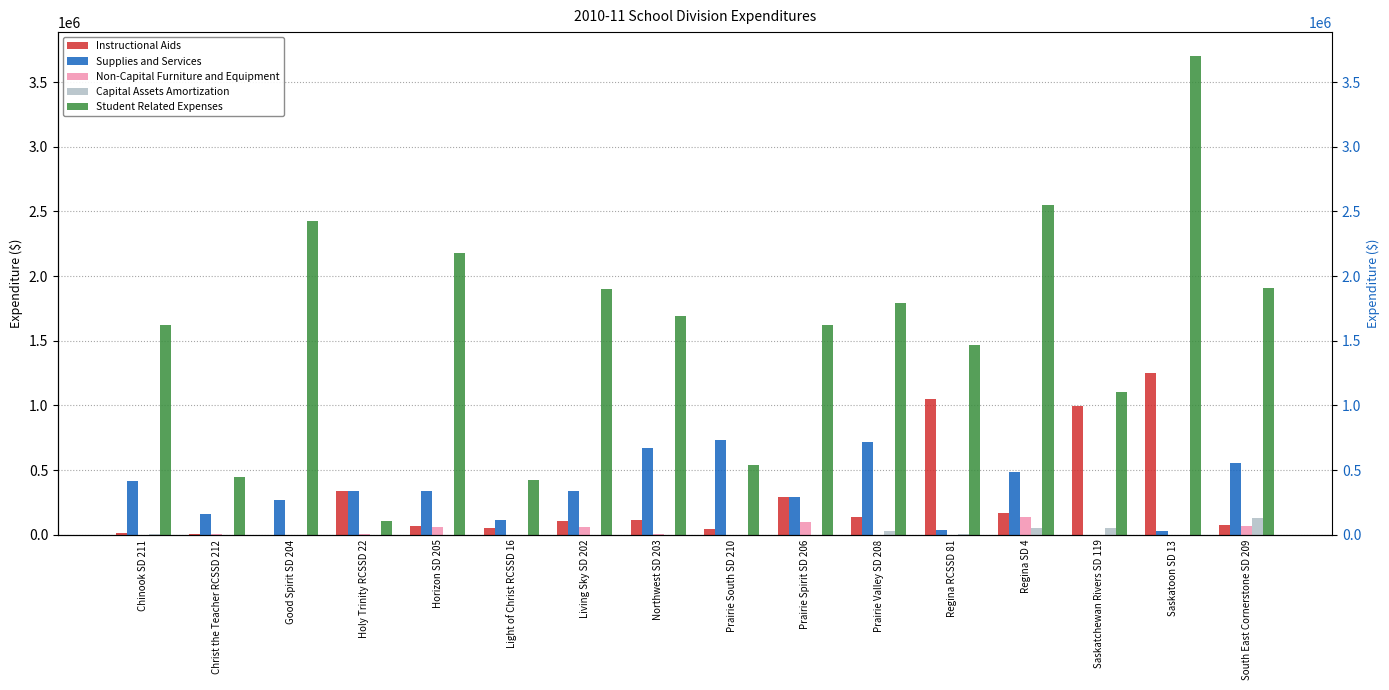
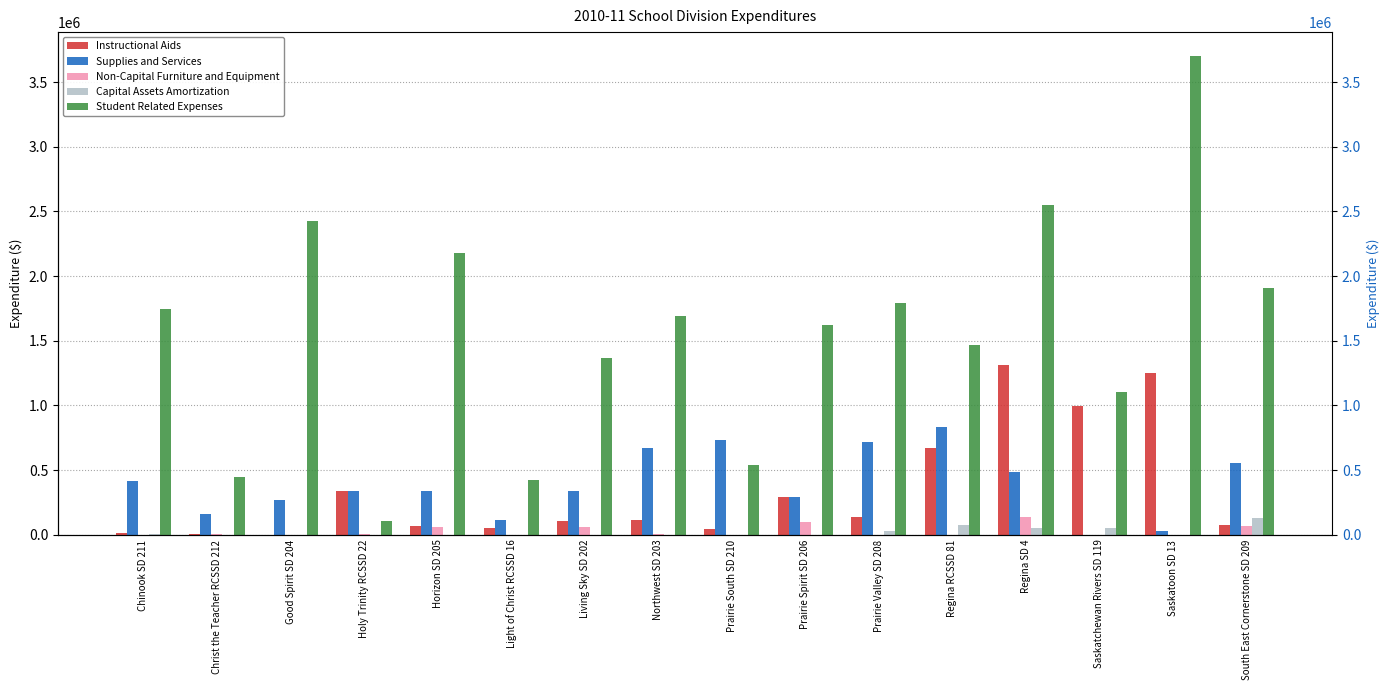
Student Related Expenses, Chinook SD 211: 1620000 -> 1740000
Student Related Expenses, Living Sky SD 202: 1900000 -> 1360000
Instructional Aids, Regina RCSSD 81: 1050000 -> 670000
Supplies and Services, Regina RCSSD 81: 40000 -> 830000
Capital Assets Amortization, Regina RCSSD 81: 10000 -> 80000
Instructional Aids, Regina SD 4: 170000 -> 1310000
